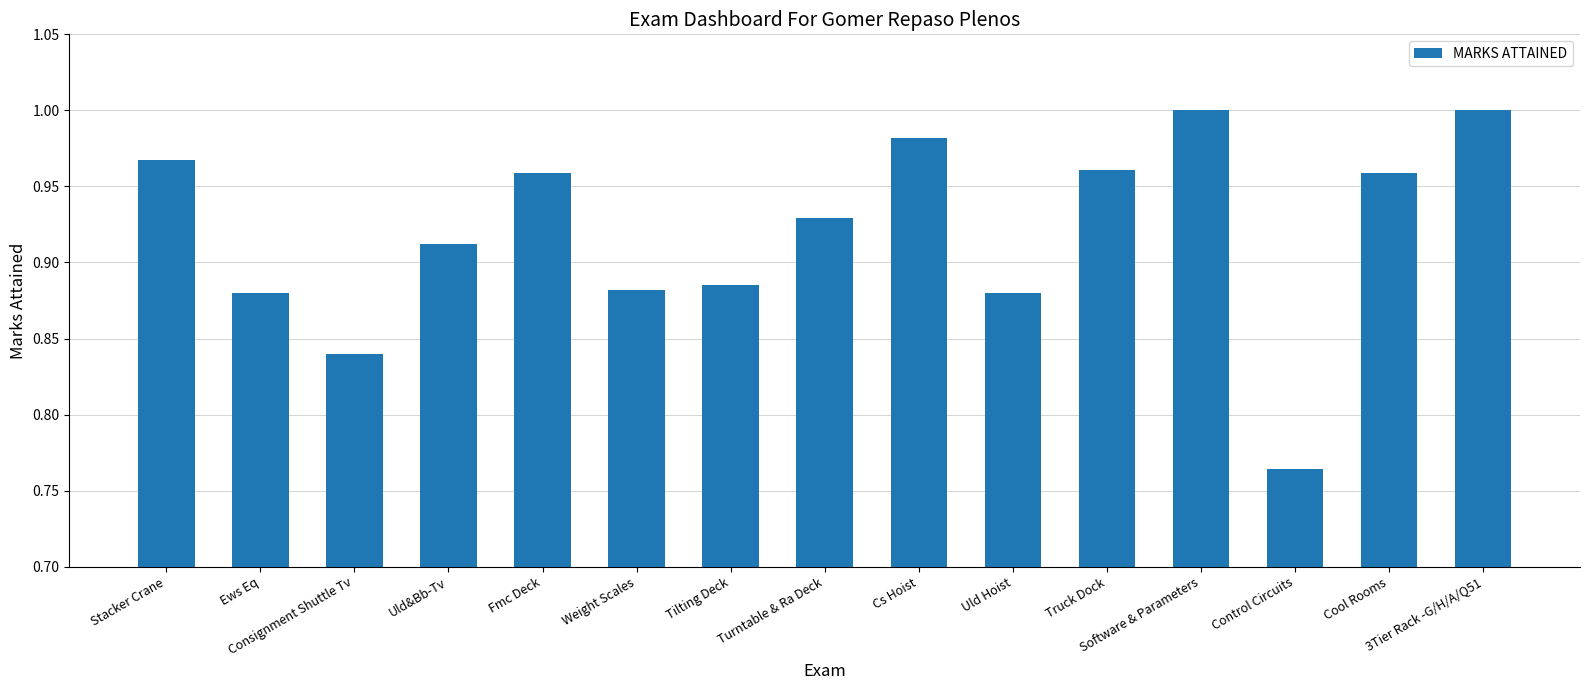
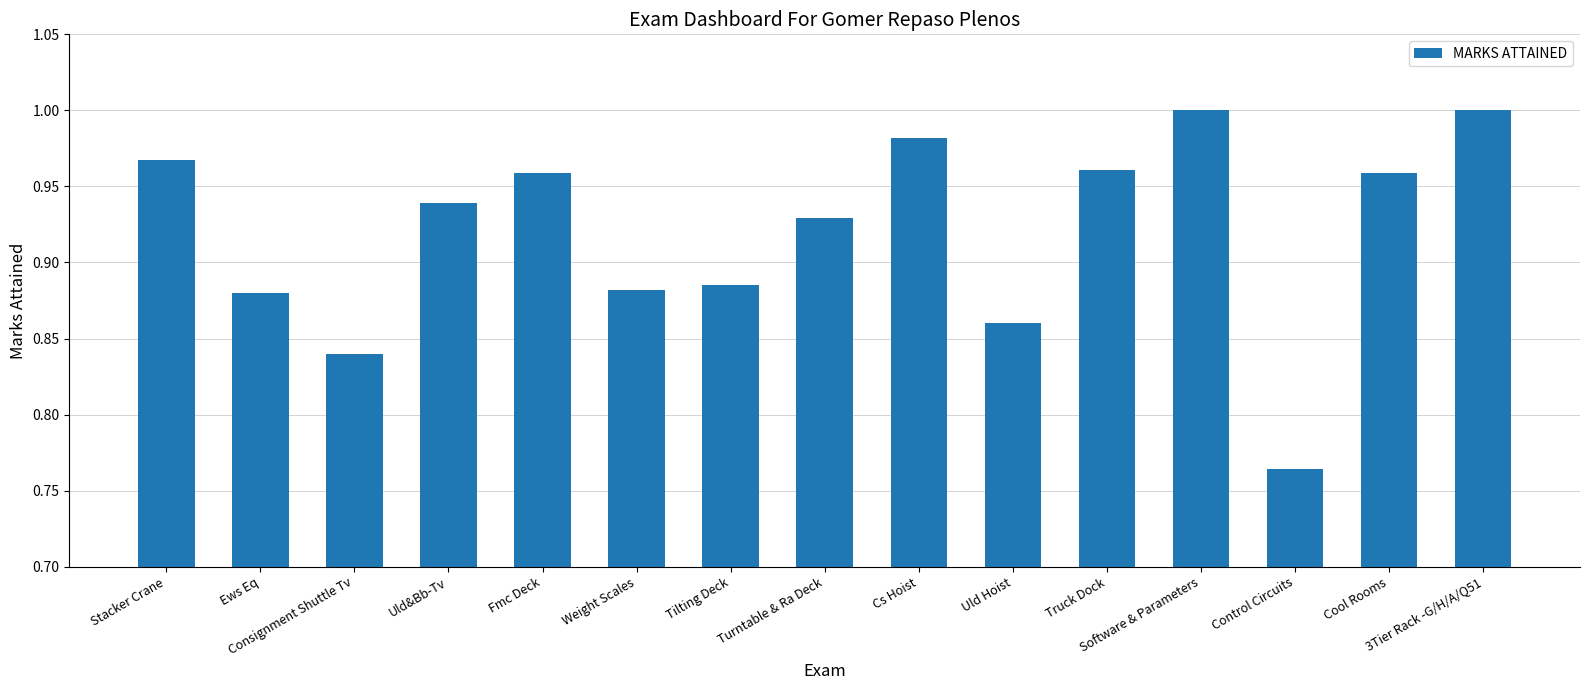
Uld&Bb-Tv: 0.912 -> 0.939
Uld Hoist: 0.88 -> 0.86
